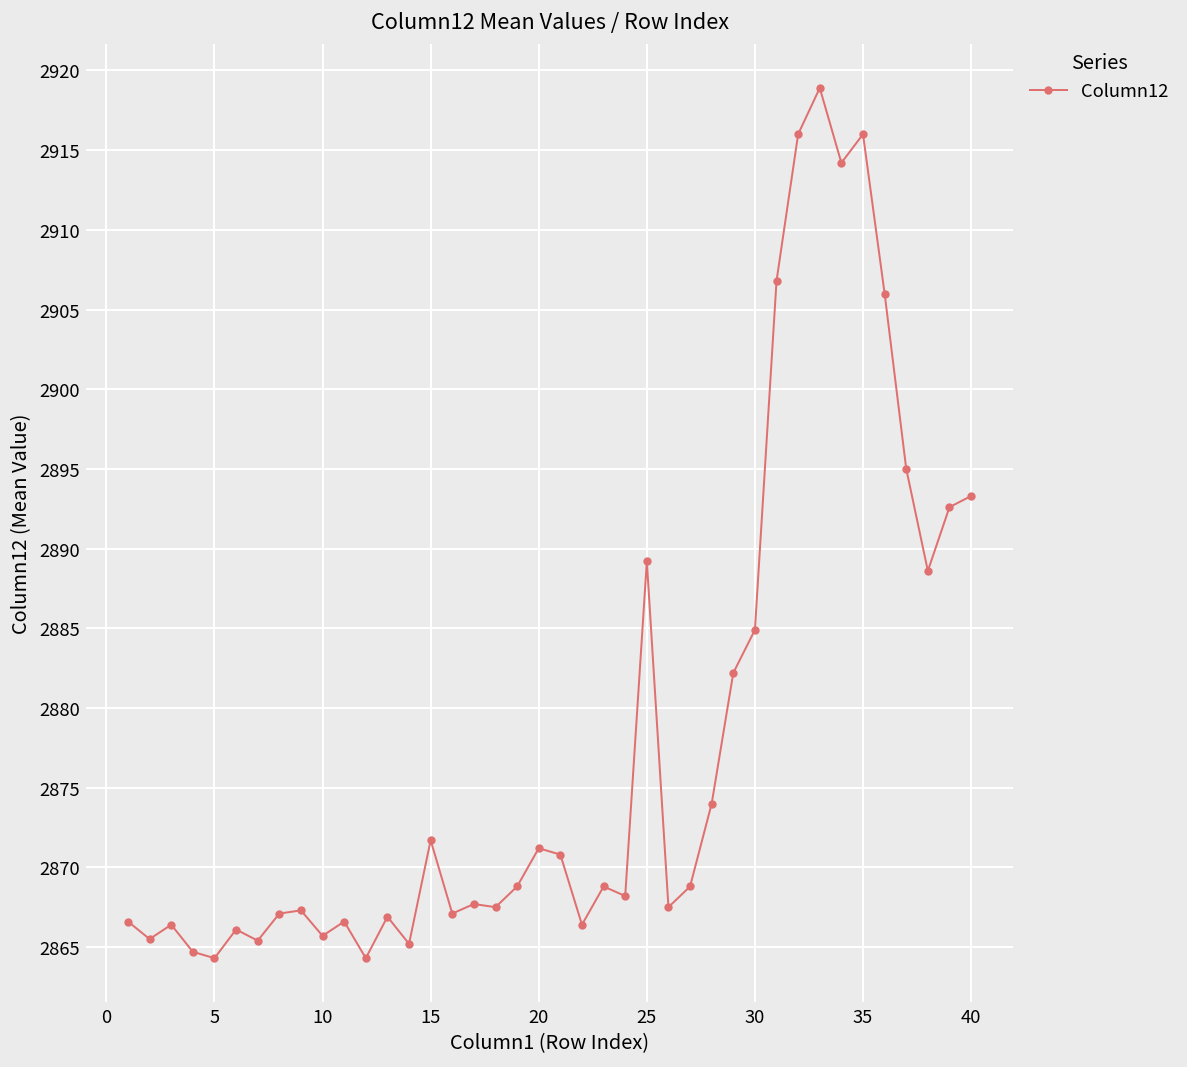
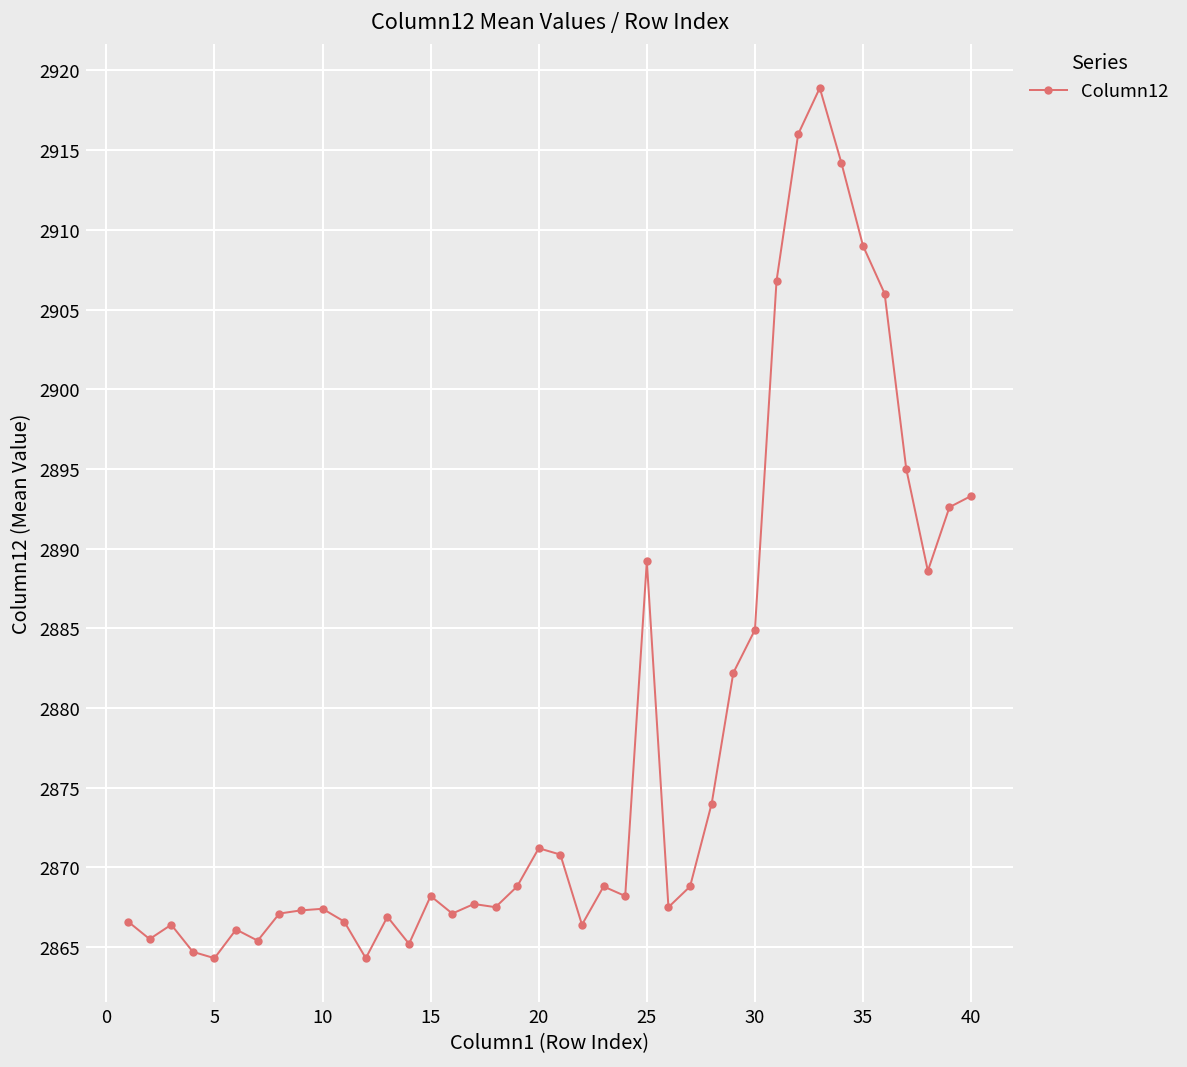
10: 2865.7 -> 2867.4
15: 2871.7 -> 2868.2
35: 2916 -> 2909
